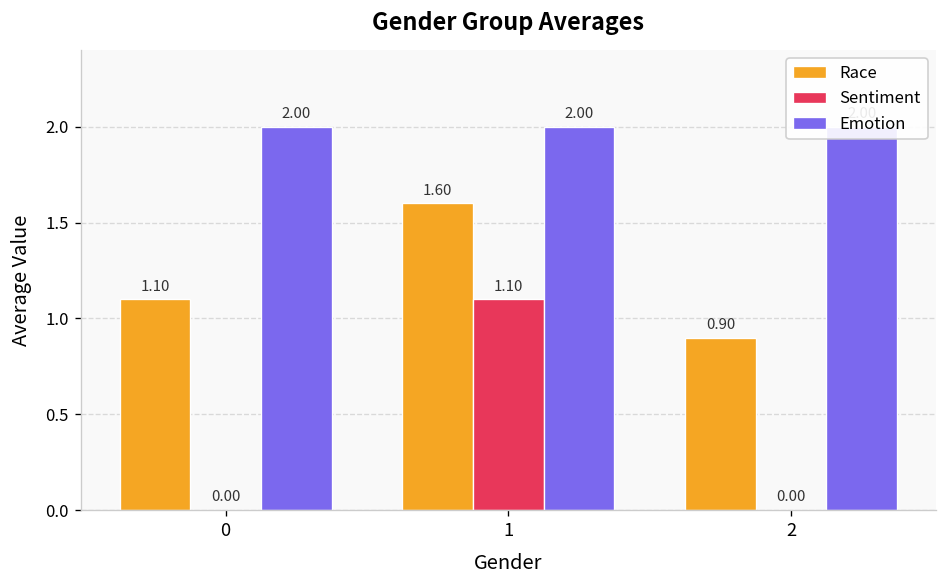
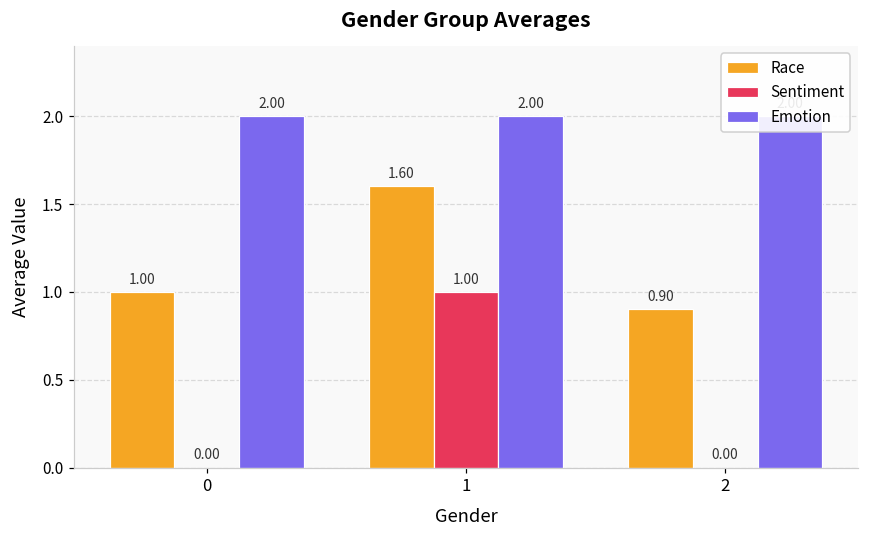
Race, 0: 1.10 -> 1.00
Sentiment, 1: 1.10 -> 1.00
